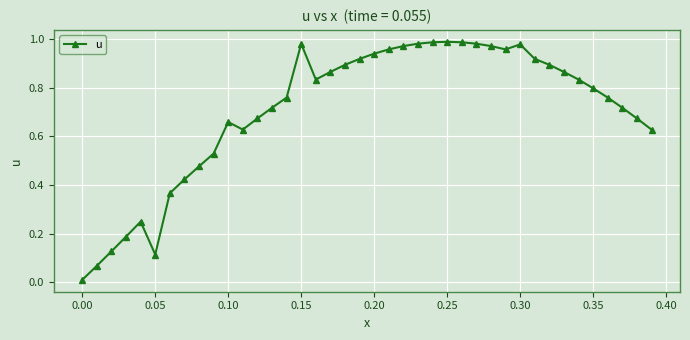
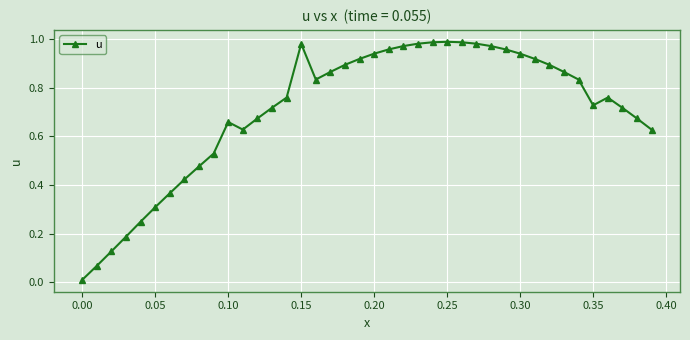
0.05: 0.11 -> 0.31
0.30: 0.98 -> 0.94
0.35: 0.80 -> 0.73
